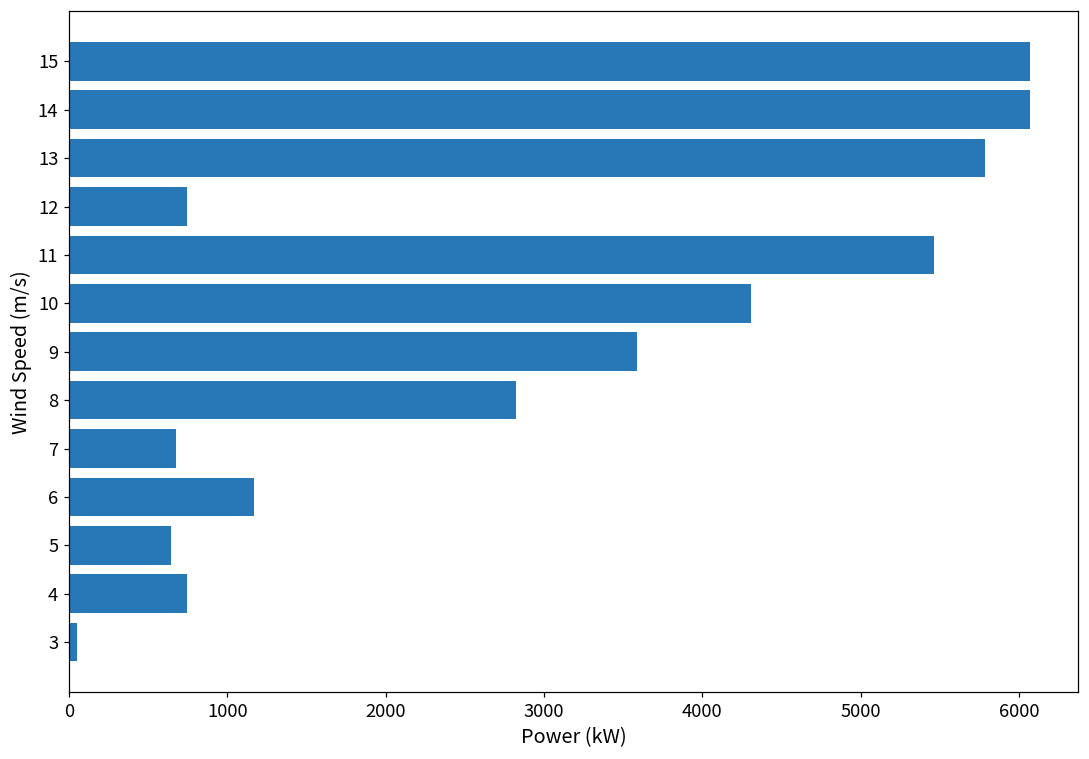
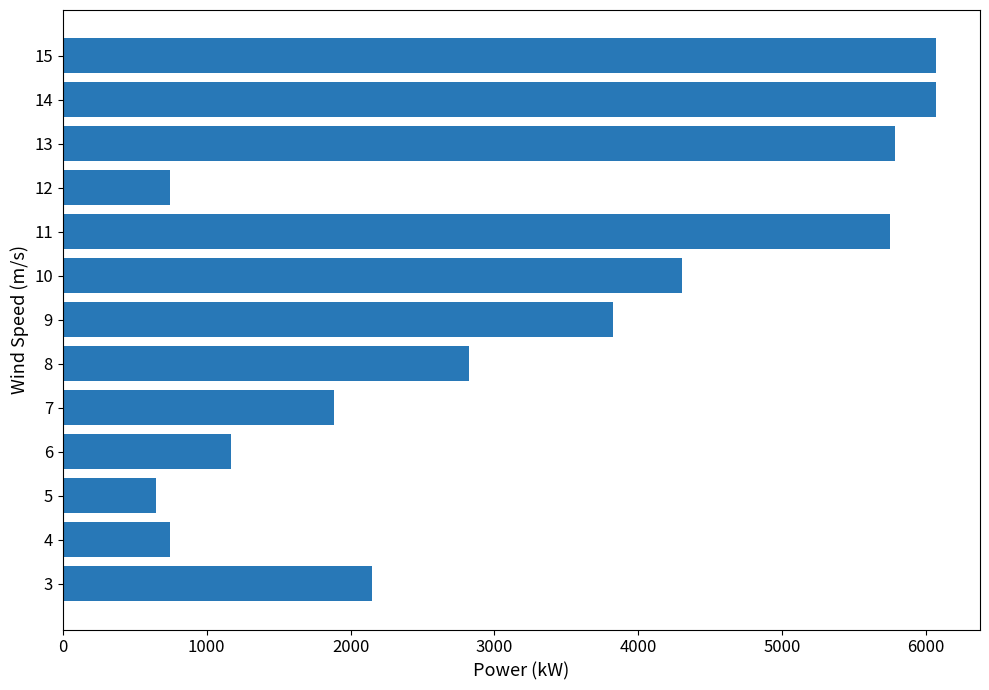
11: 5470 -> 5750
9: 3590 -> 3820
7: 680 -> 1890
3: 50 -> 2150
